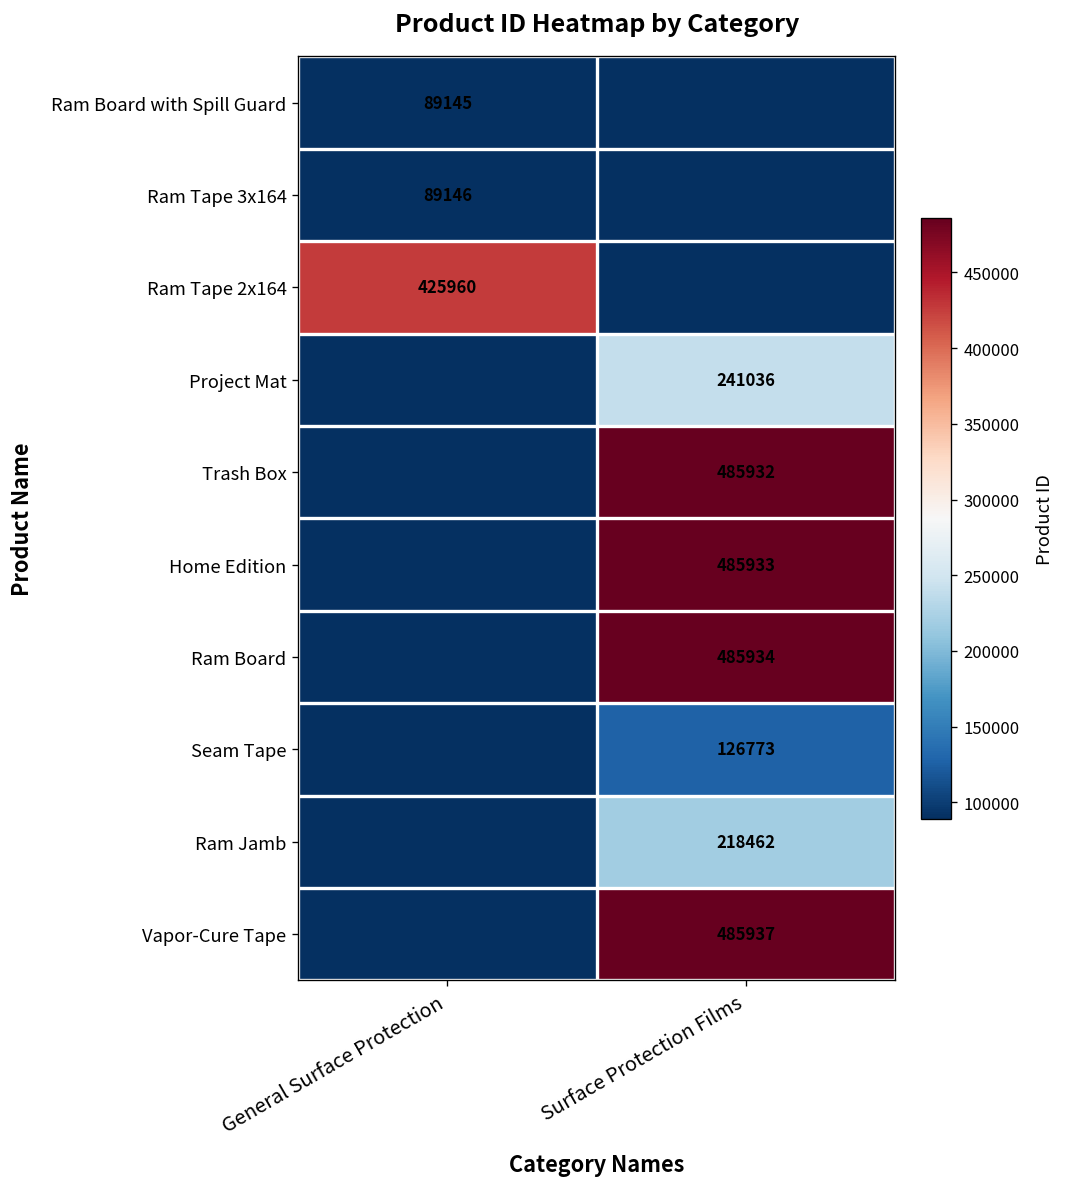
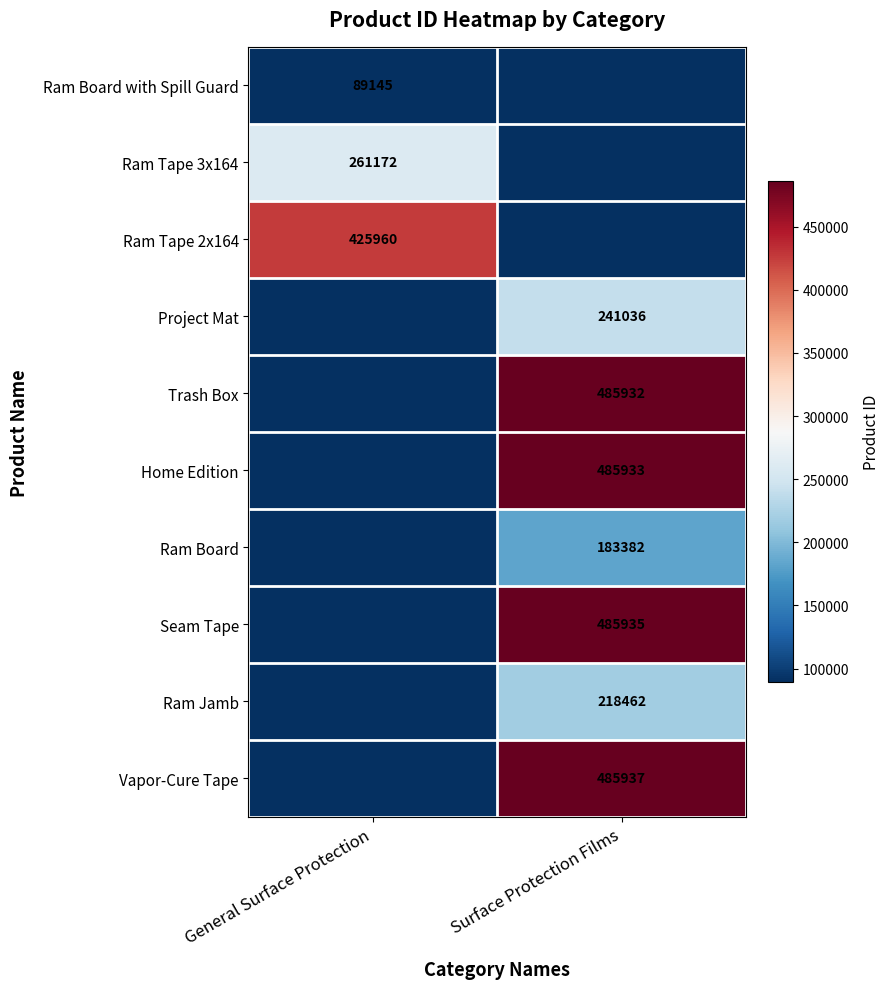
Ram Tape 3x164, General Surface Protection: 89146 -> 261172
Ram Board, Surface Protection Films: 485934 -> 183382
Seam Tape, Surface Protection Films: 126773 -> 485935
